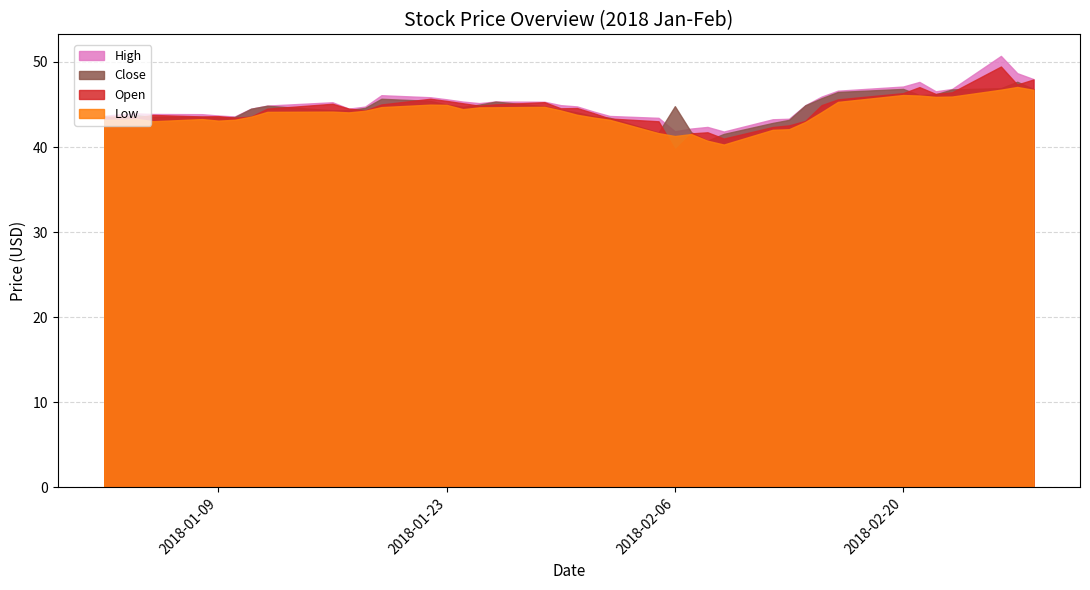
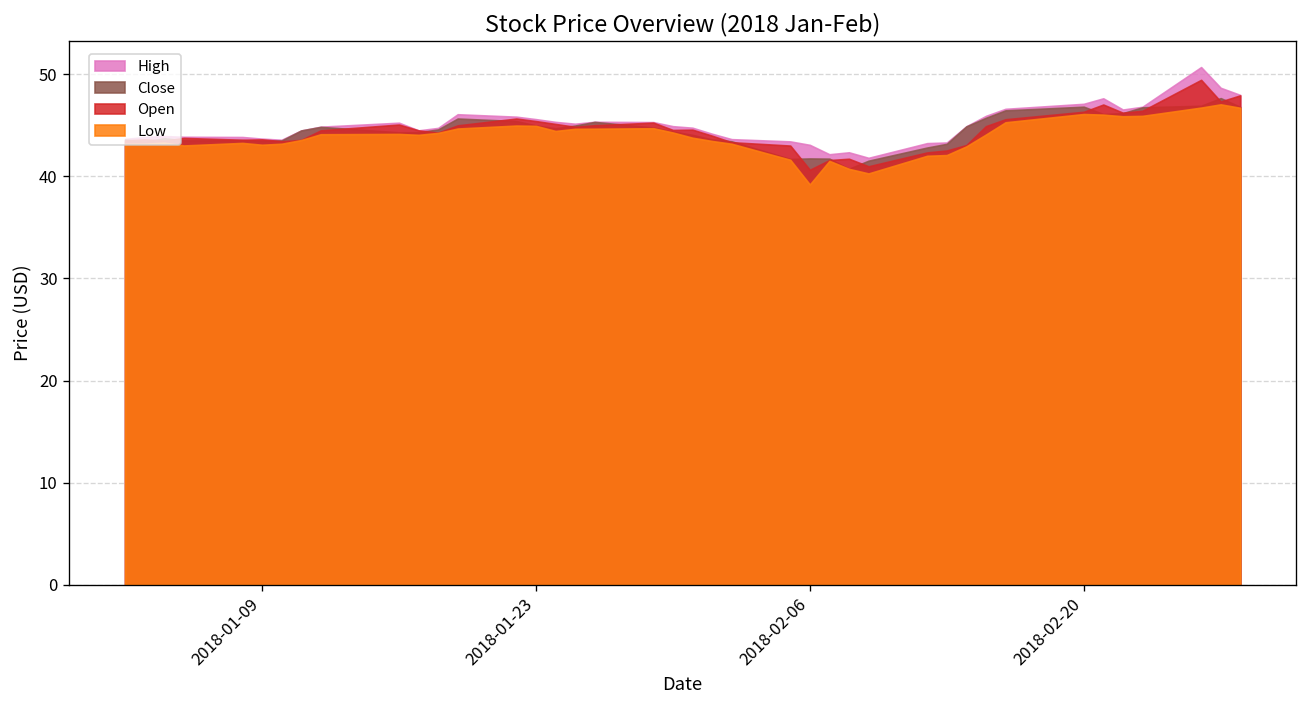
High, 2018-02-06: 42 -> 43
Close, 2018-02-06: 45 -> 42
Open, 2018-02-06: 40 -> 41
Low, 2018-02-06: 41 -> 39
